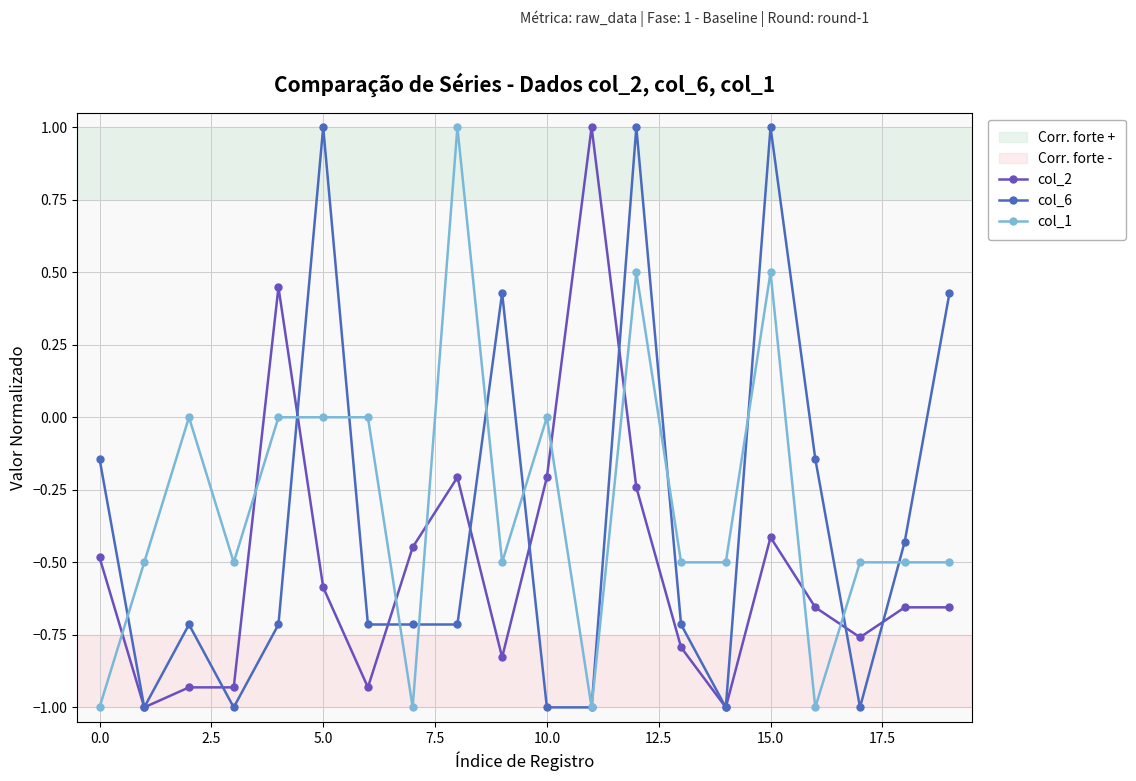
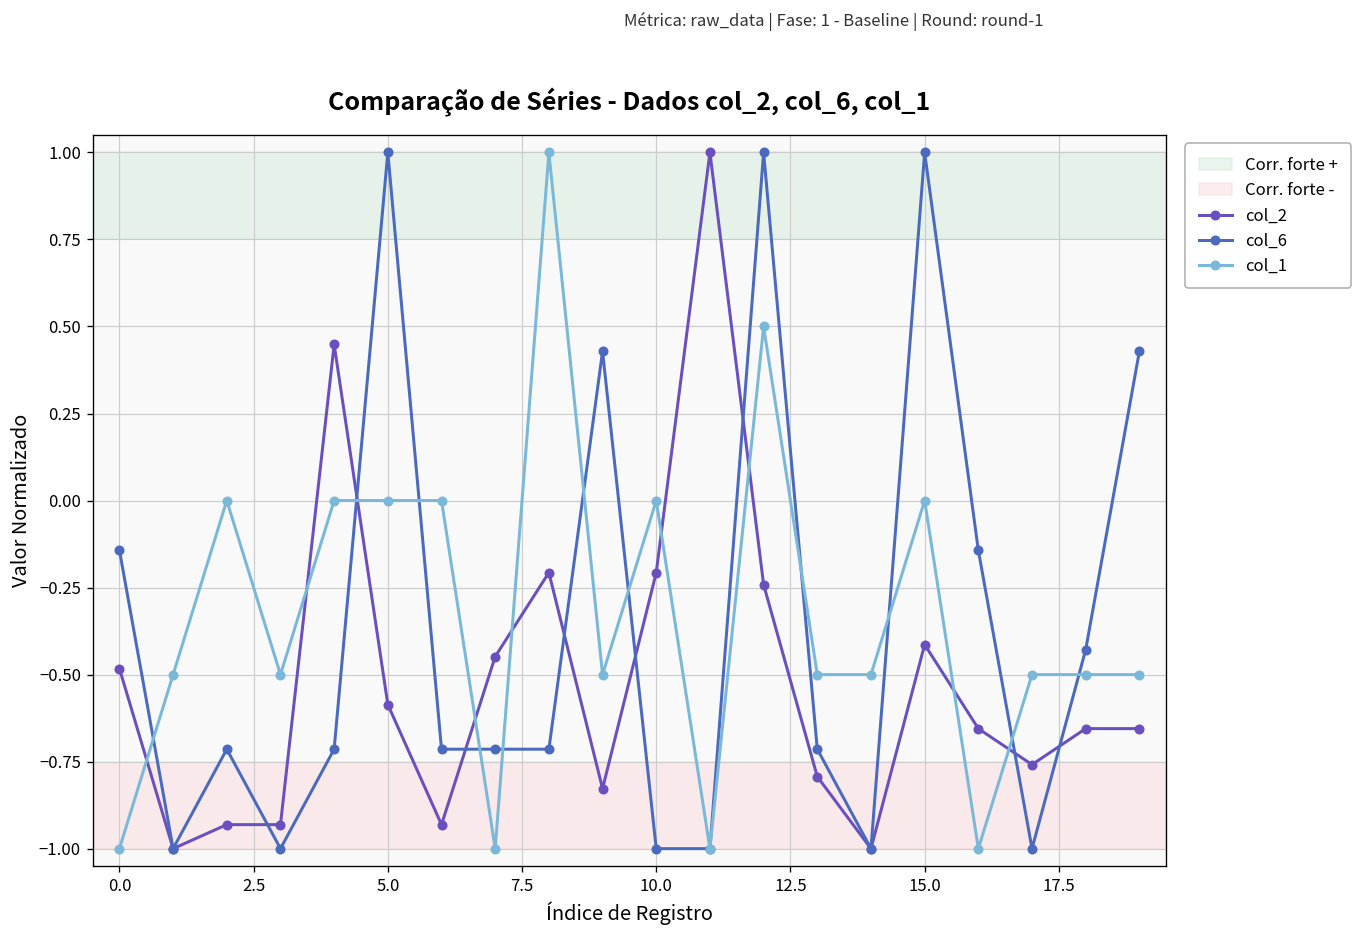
col_1, 15.0: 0.50 -> 0.00
